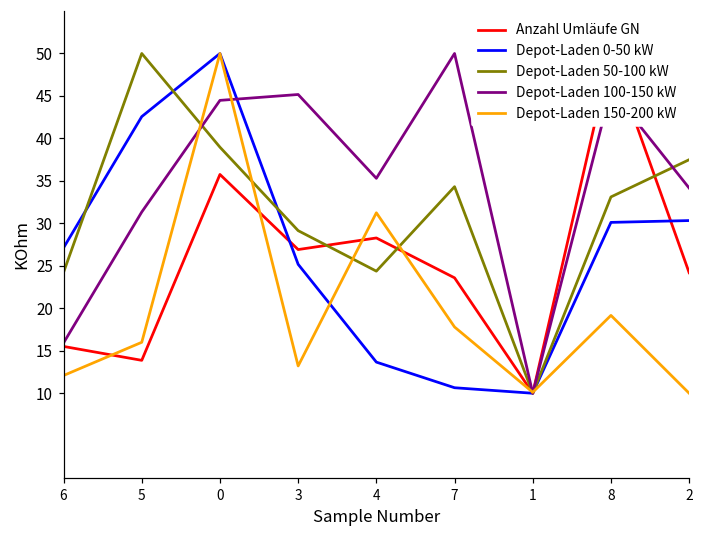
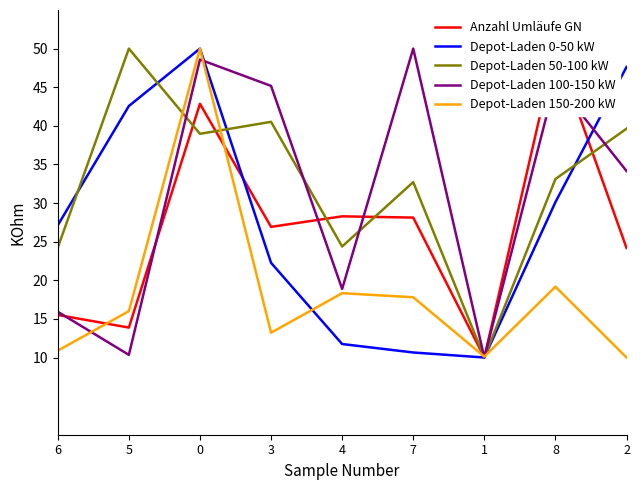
Depot-Laden 150-200 kW, 6: 12 -> 11
Depot-Laden 100-150 kW, 5: 31 -> 10
Anzahl Umläufe GN, 0: 36 -> 43
Depot-Laden 100-150 kW, 0: 44 -> 49
Depot-Laden 0-50 kW, 3: 25 -> 22
Depot-Laden 50-100 kW, 3: 29 -> 41
Depot-Laden 0-50 kW, 4: 14 -> 12
Depot-Laden 100-150 kW, 4: 35 -> 19
Depot-Laden 150-200 kW, 4: 31 -> 18
Anzahl Umläufe GN, 7: 24 -> 28
Depot-Laden 50-100 kW, 7: 34 -> 33
Depot-Laden 0-50 kW, 2: 30 -> 48
Depot-Laden 50-100 kW, 2: 37 -> 40
